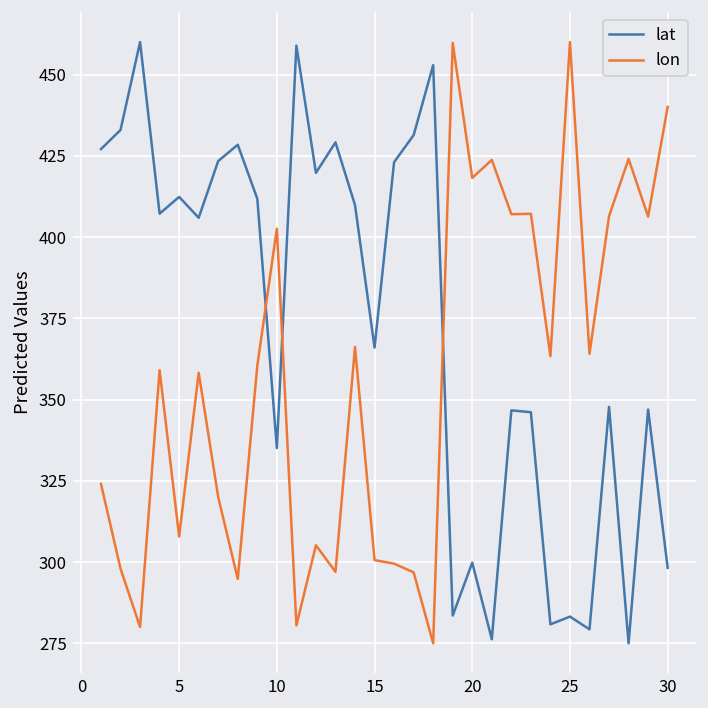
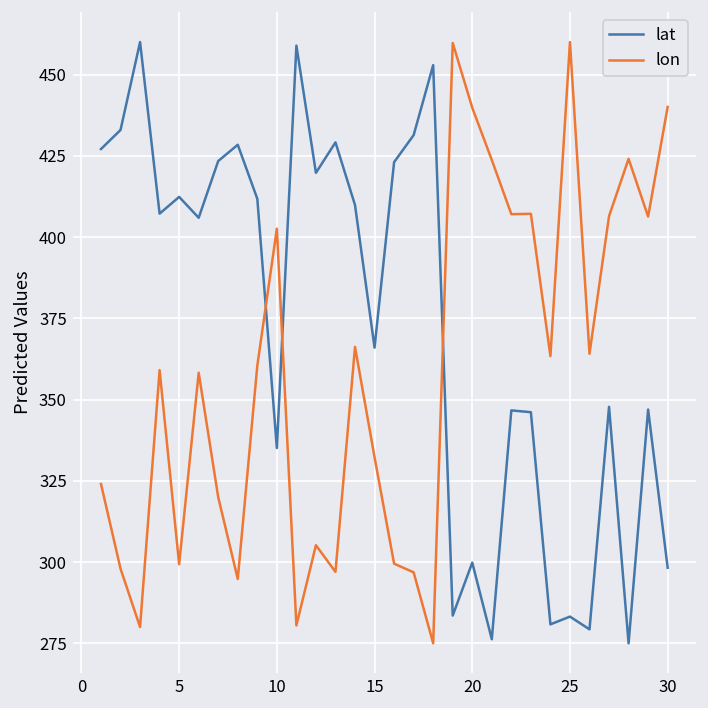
lon, 5: 308 -> 299
lon, 15: 301 -> 332
lon, 20: 418 -> 440
